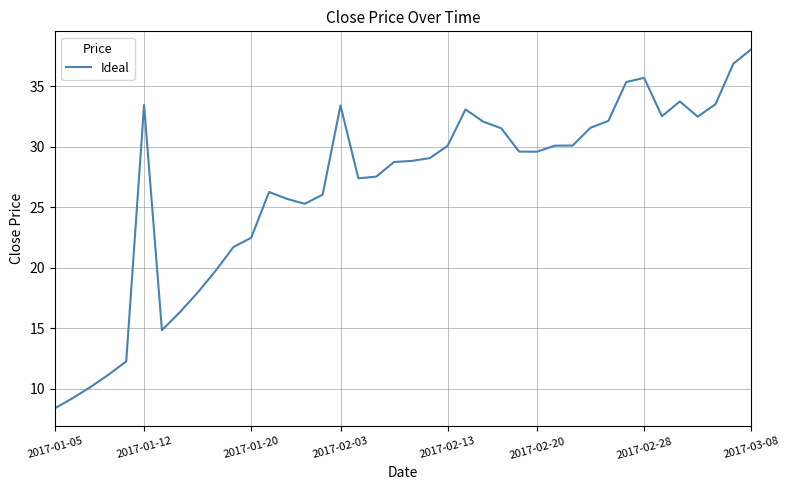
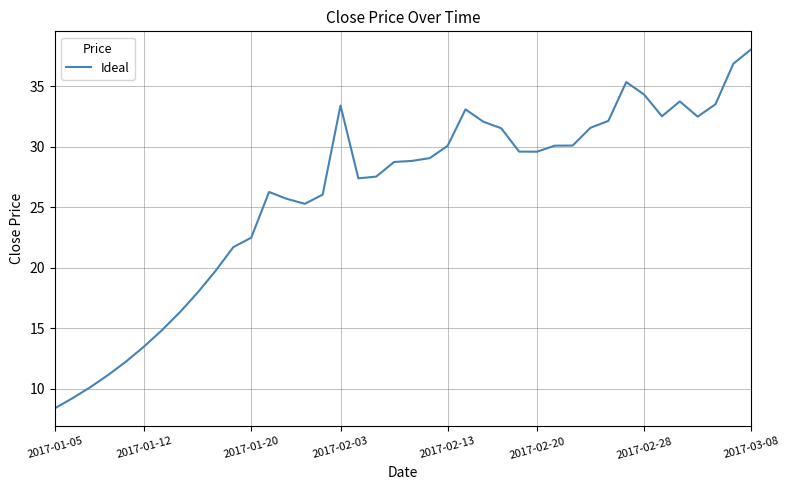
2017-01-12: 33.5 -> 13.5
2017-02-28: 35.7 -> 34.3
